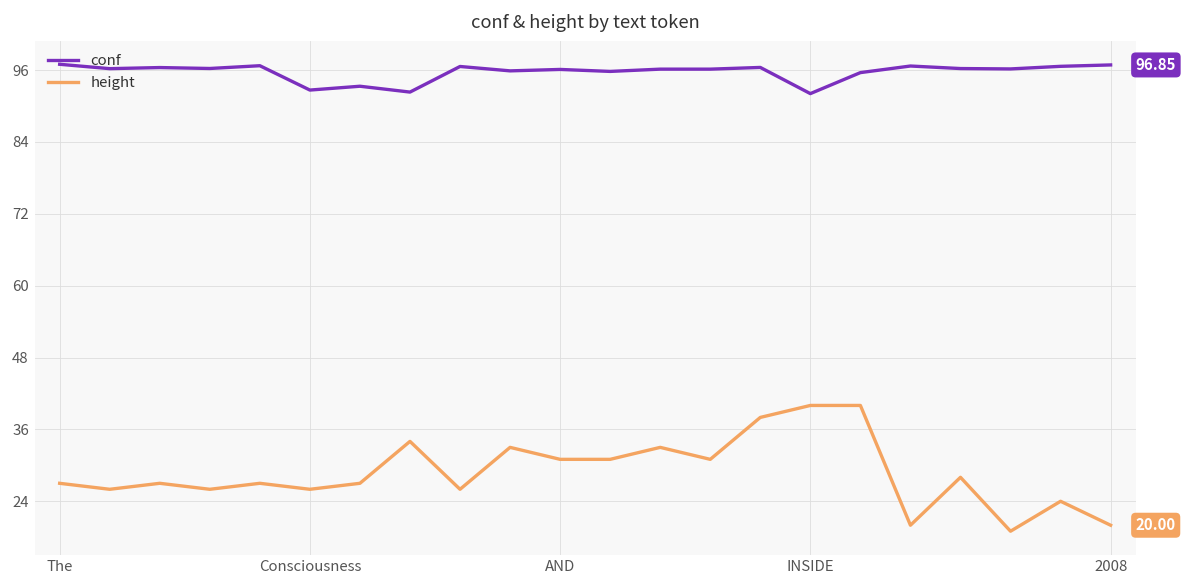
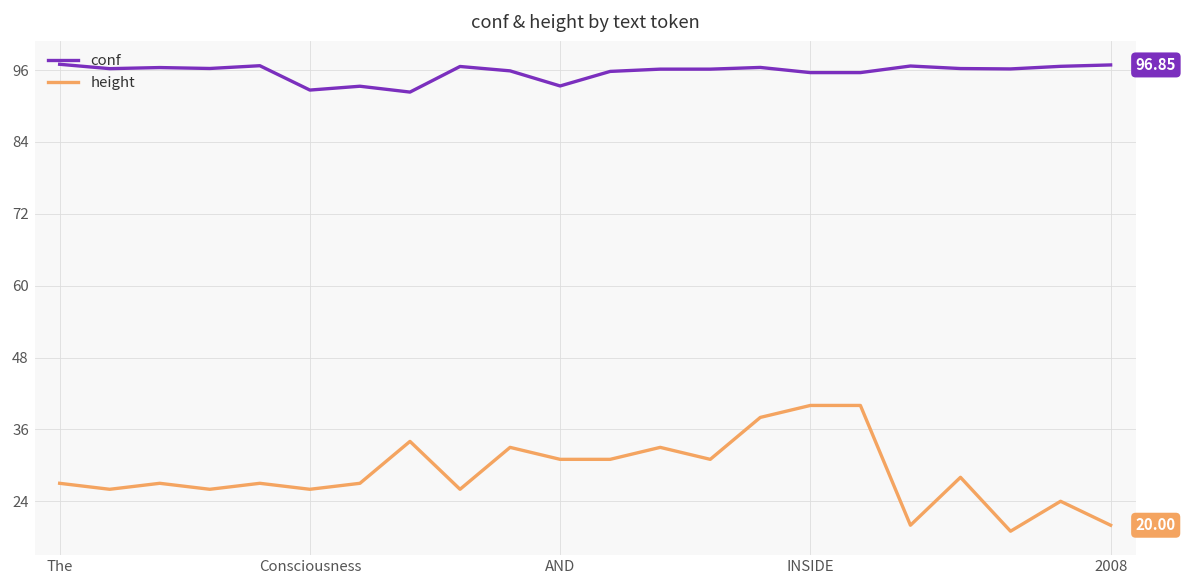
conf, AND: 96 -> 93
conf, INSIDE: 92 -> 96
